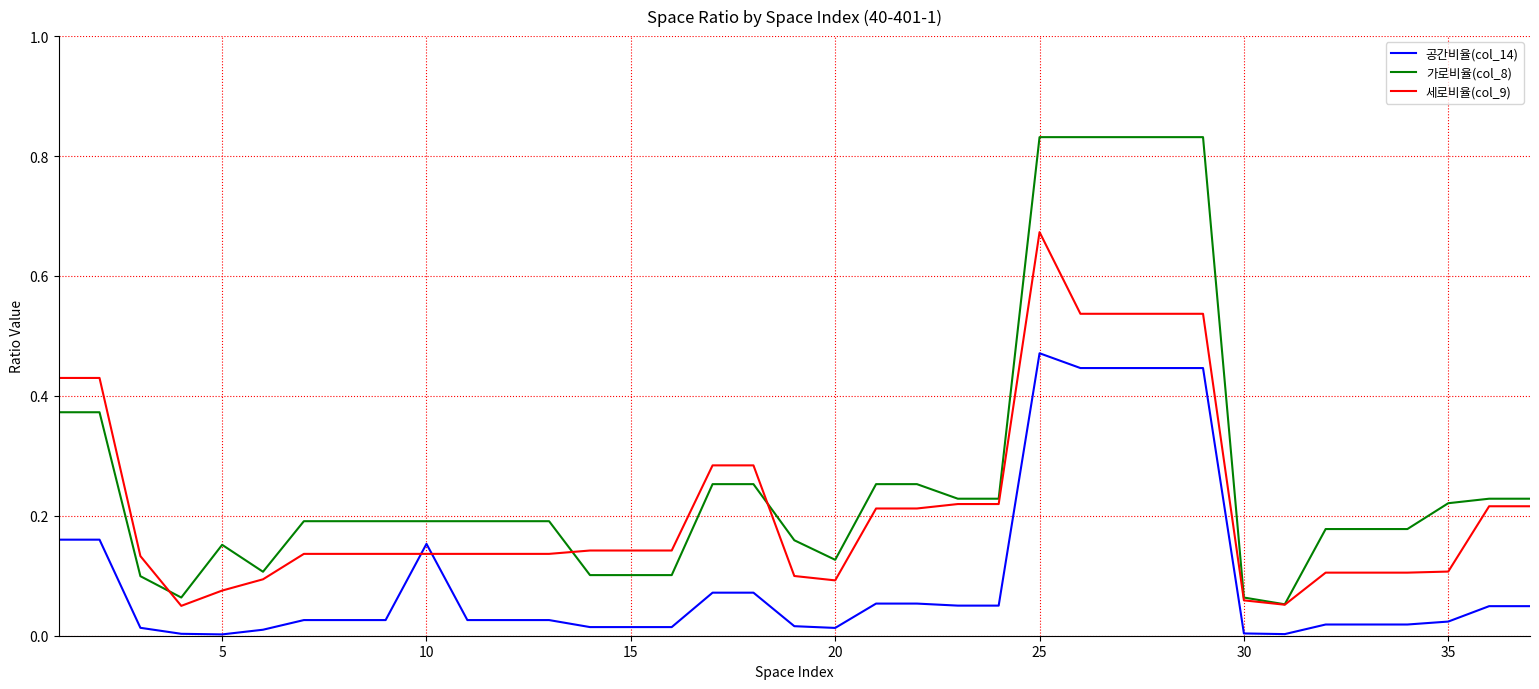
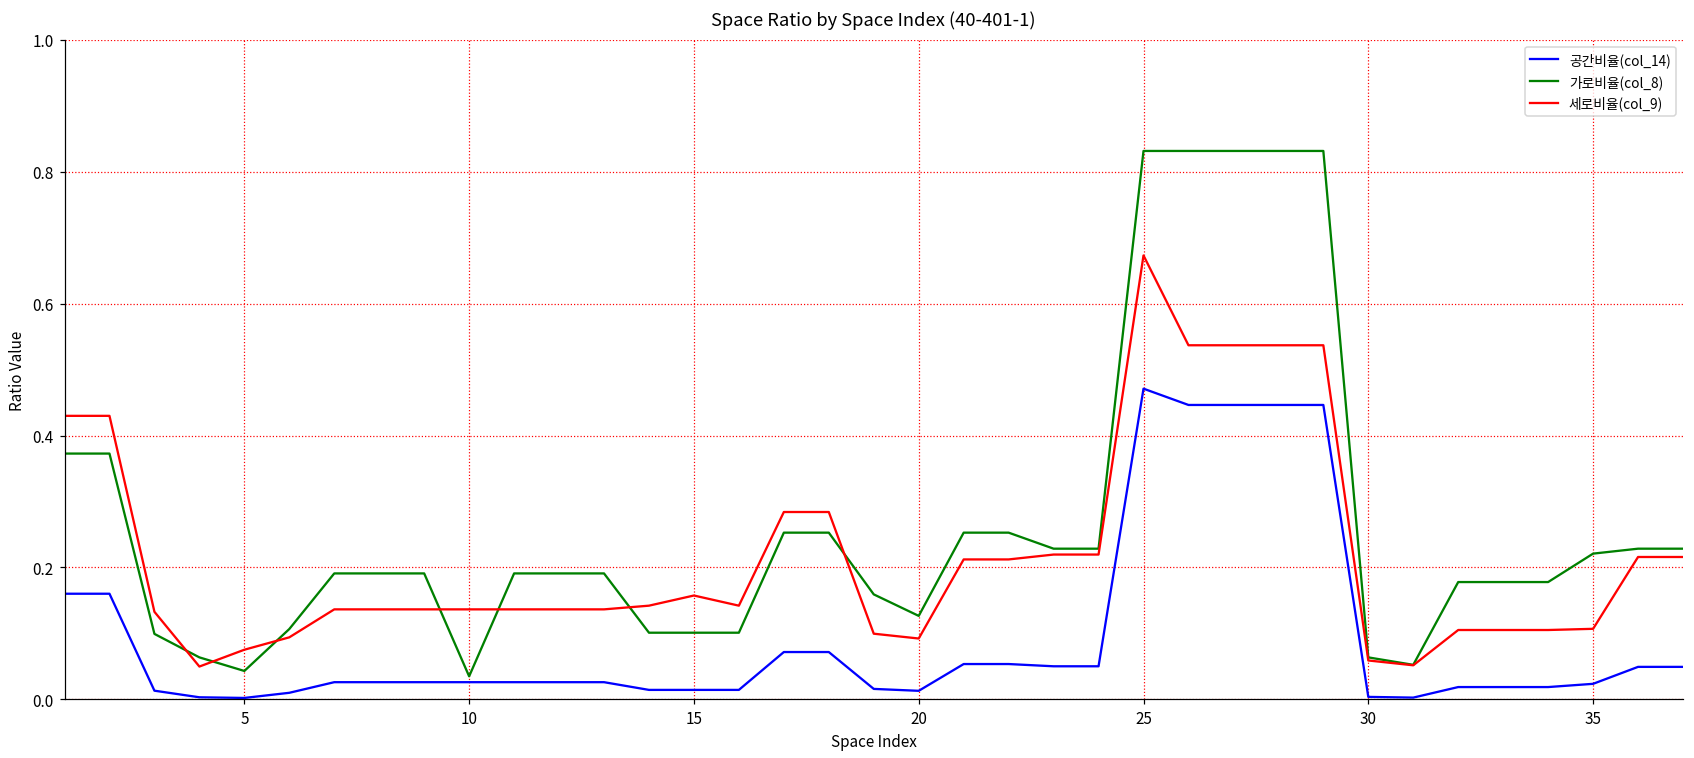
가로비율(col_8), 5: 0.15 -> 0.04
공간비율(col_14), 10: 0.15 -> 0.03
가로비율(col_8), 10: 0.19 -> 0.04
세로비율(col_9), 15: 0.14 -> 0.16
